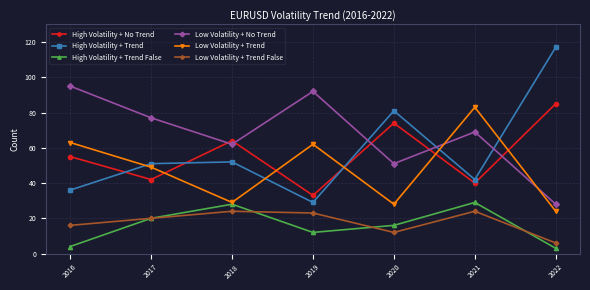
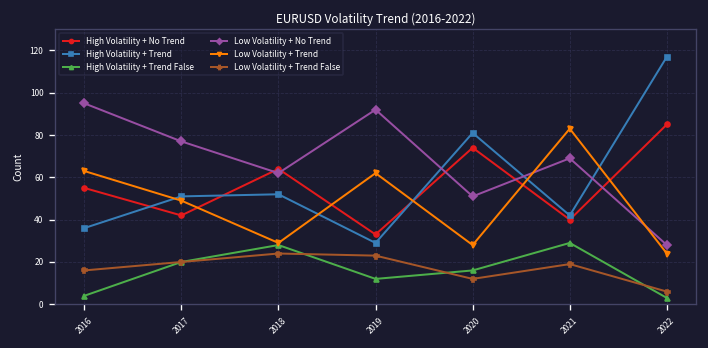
Low Volatility + Trend False, 2021: 24 -> 19
